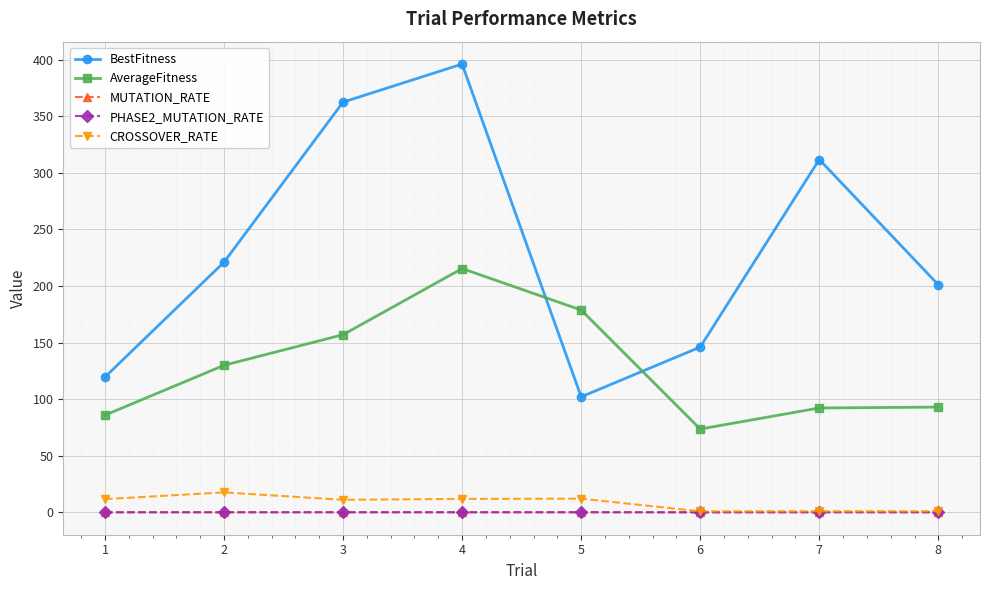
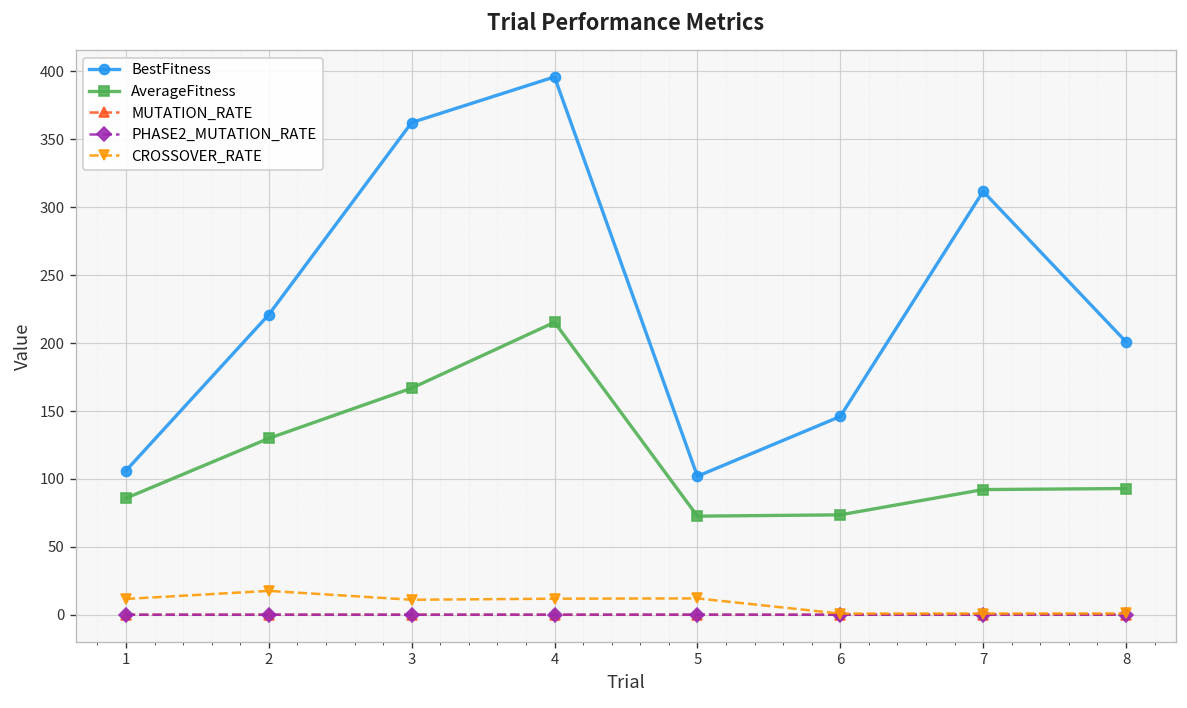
BestFitness, 1: 120 -> 106
AverageFitness, 3: 157 -> 167
AverageFitness, 5: 179 -> 73
